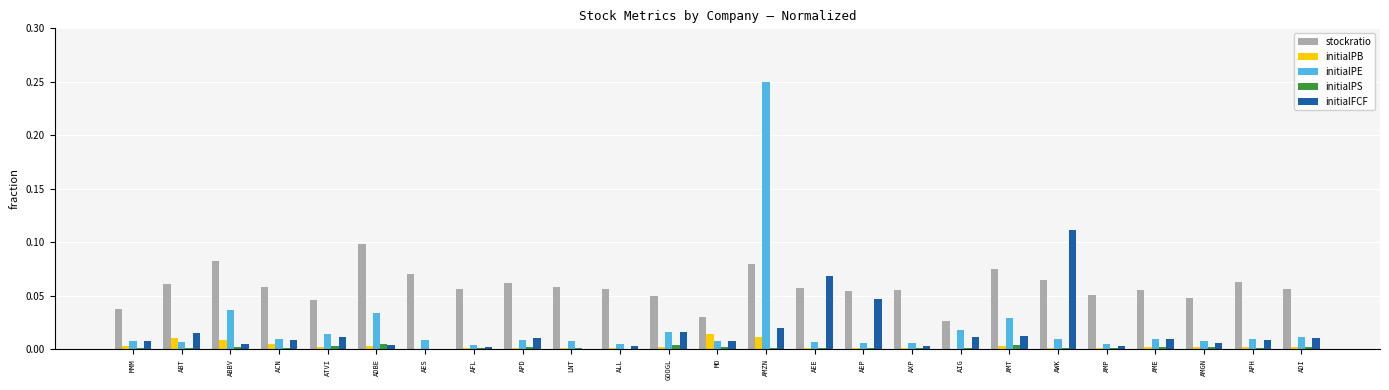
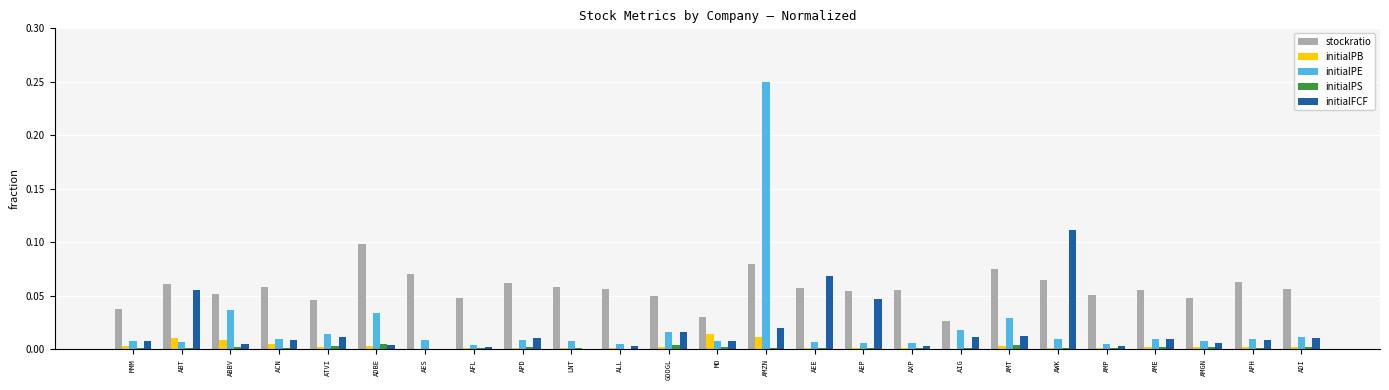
initialFCF, ABT: 0.015 -> 0.056
stockratio, ABBV: 0.083 -> 0.051
stockratio, AFL: 0.056 -> 0.048
